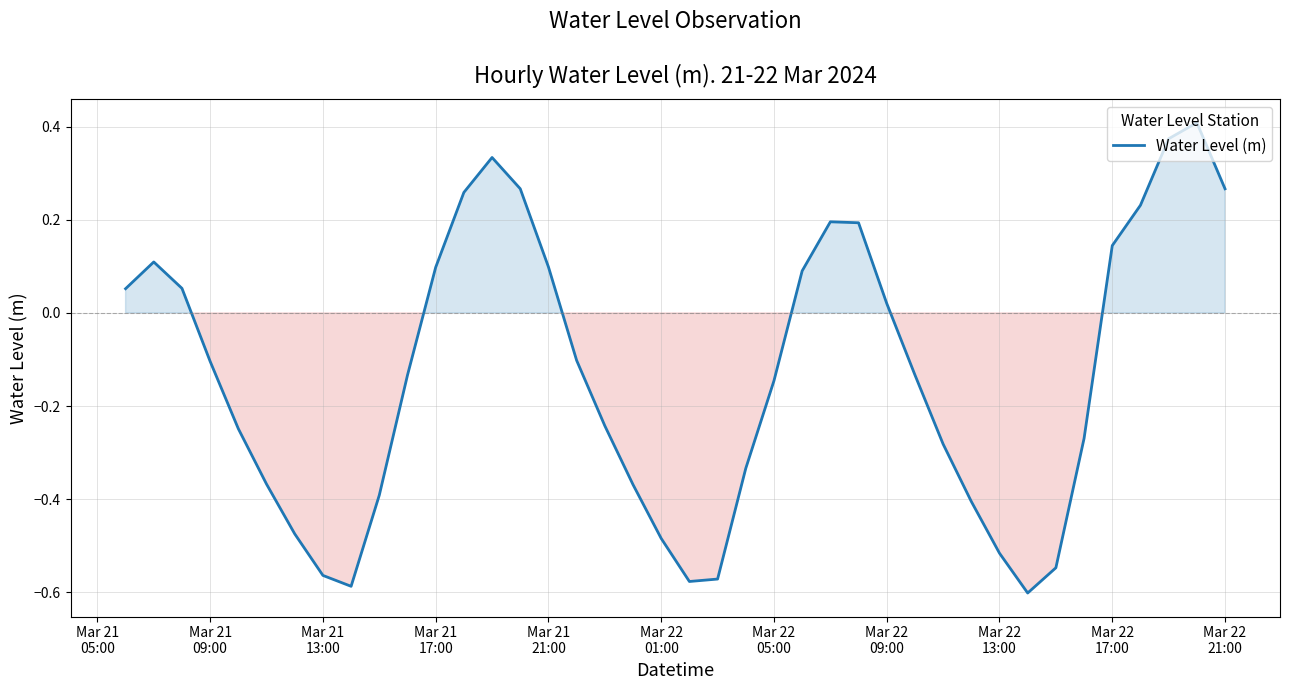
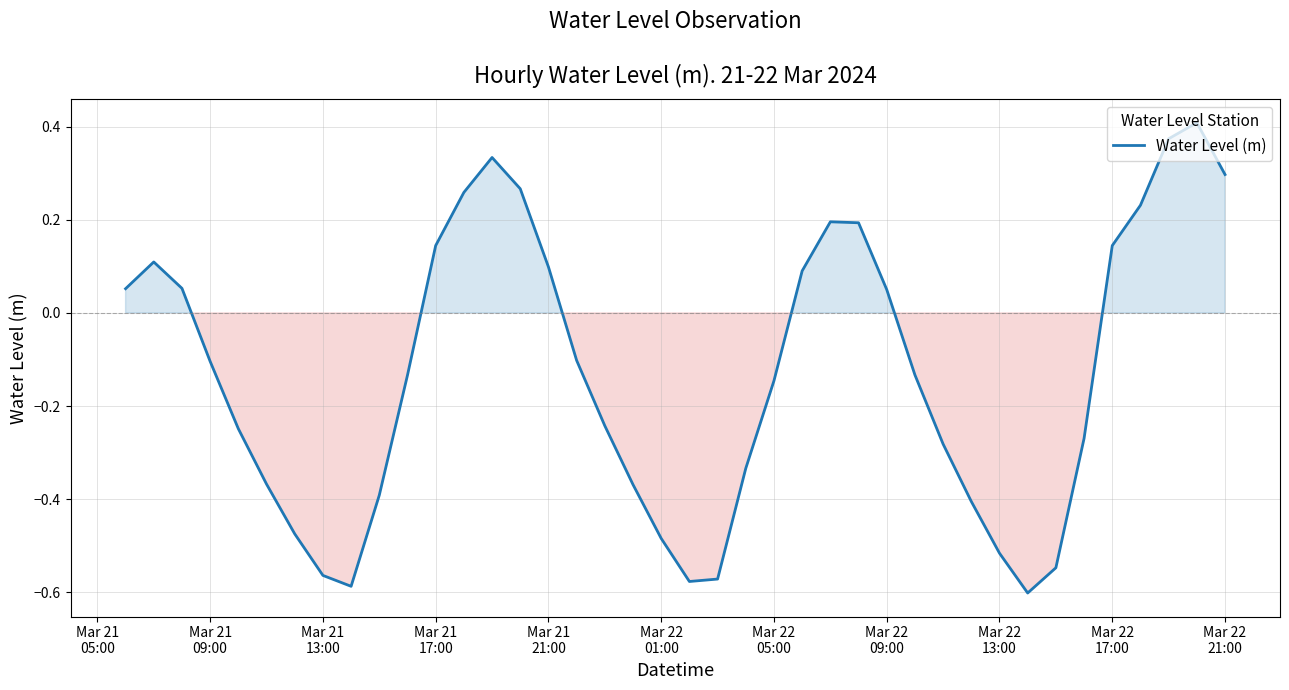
Mar 21 17:00: 0.10 -> 0.14
Mar 22 09:00: 0.02 -> 0.05
Mar 22 21:00: 0.27 -> 0.30
